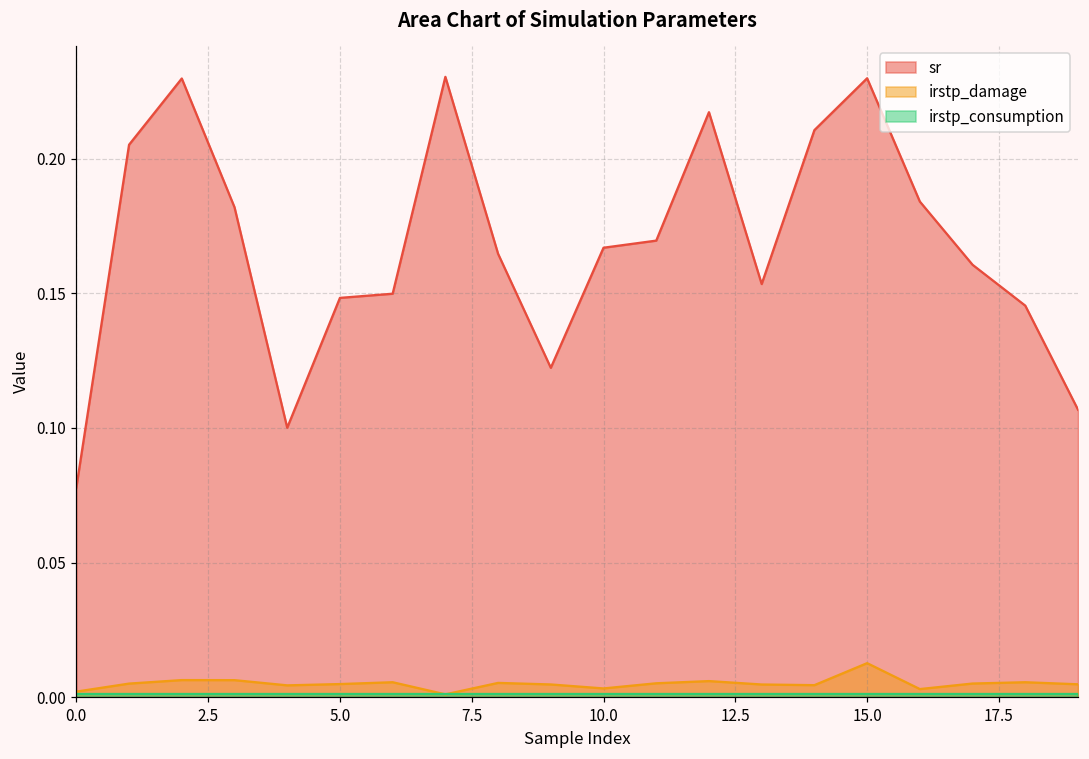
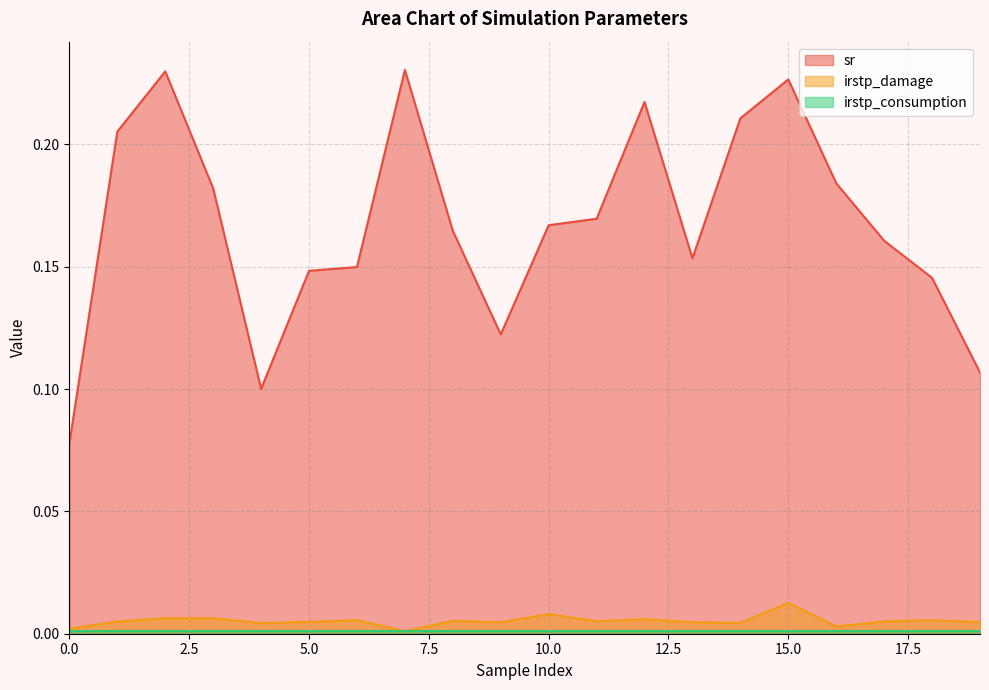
irstp_damage, 10.0: 0.003 -> 0.008
sr, 15.0: 0.230 -> 0.227
